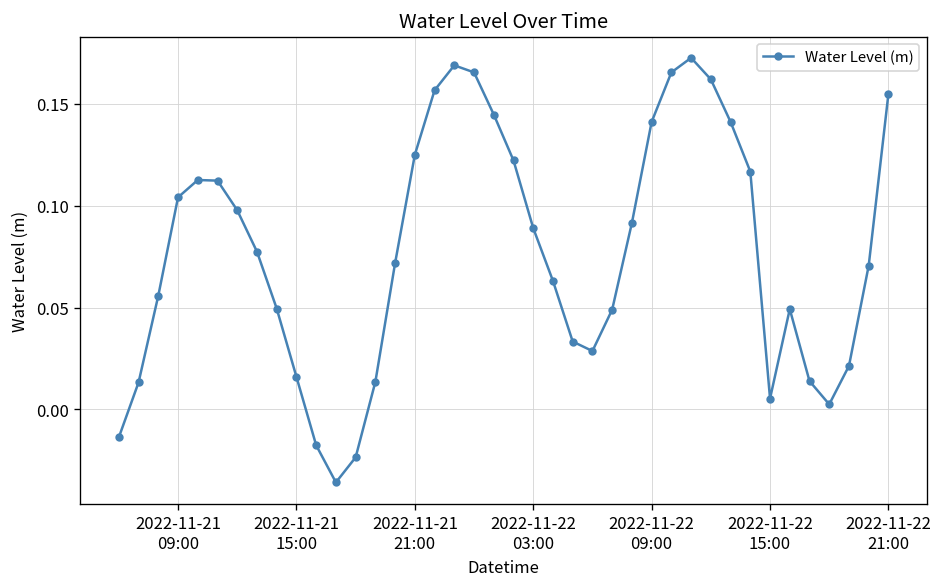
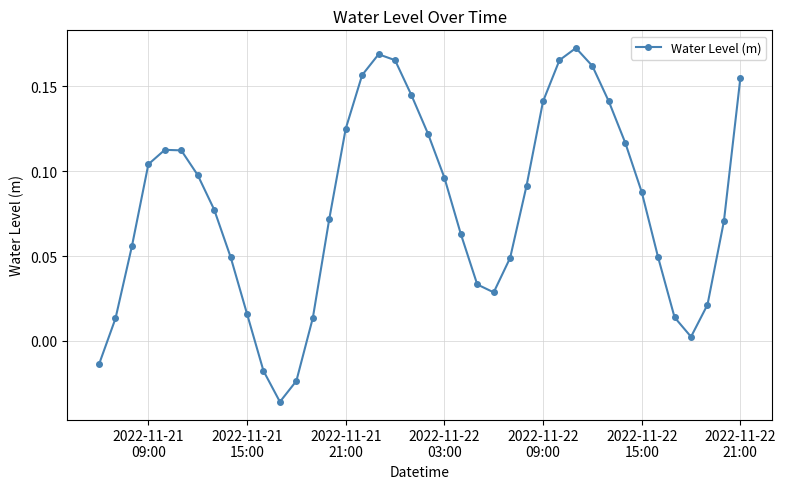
2022-11-22 03:00: 0.089 -> 0.096
2022-11-22 15:00: 0.005 -> 0.088
